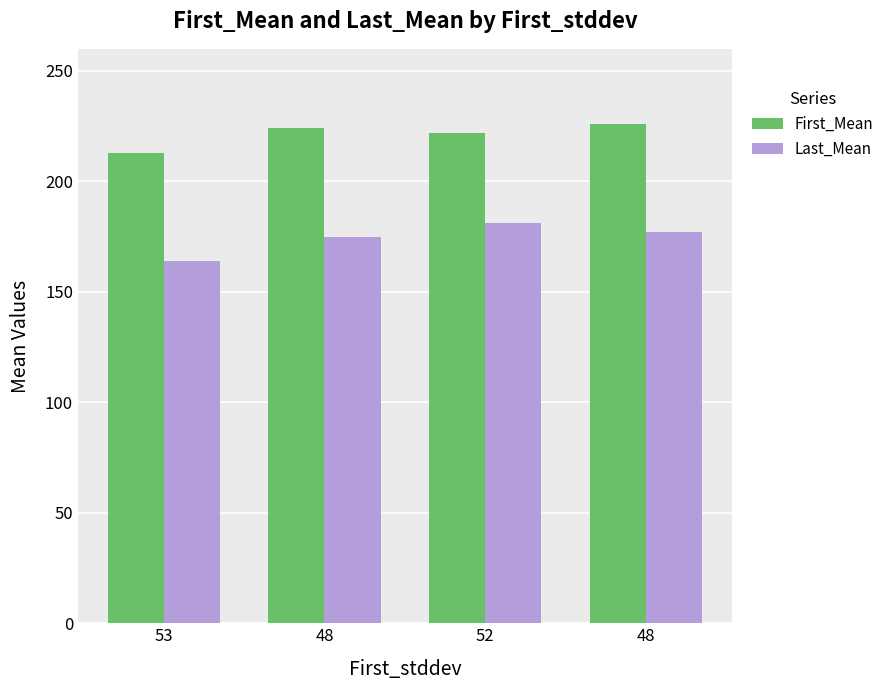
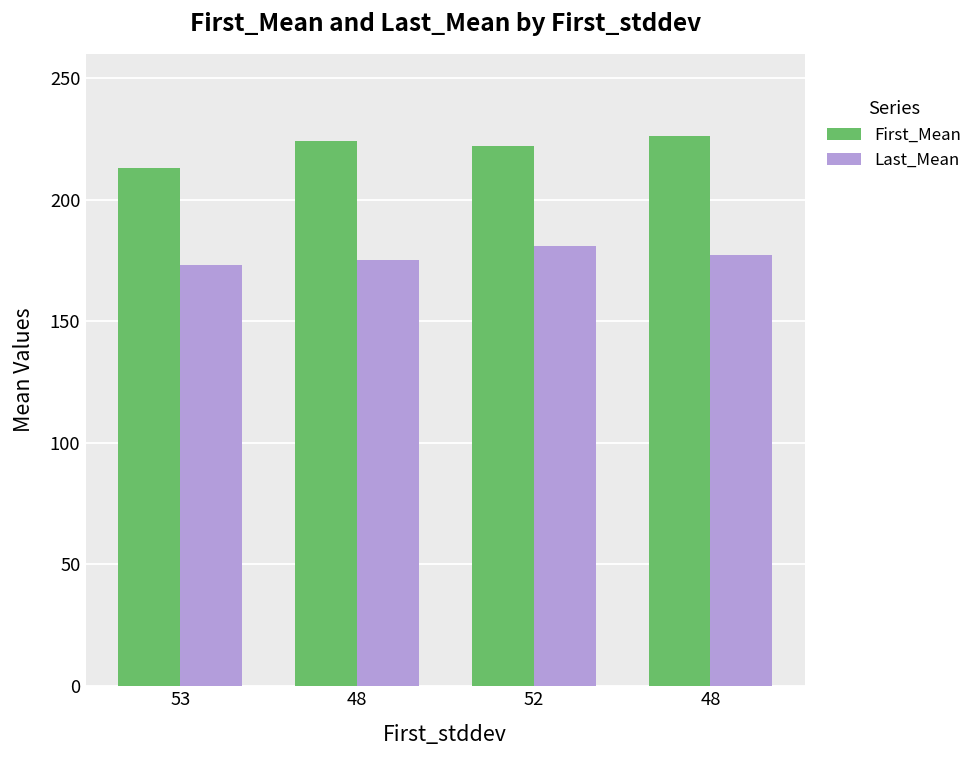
Last_Mean, 53: 164 -> 173
